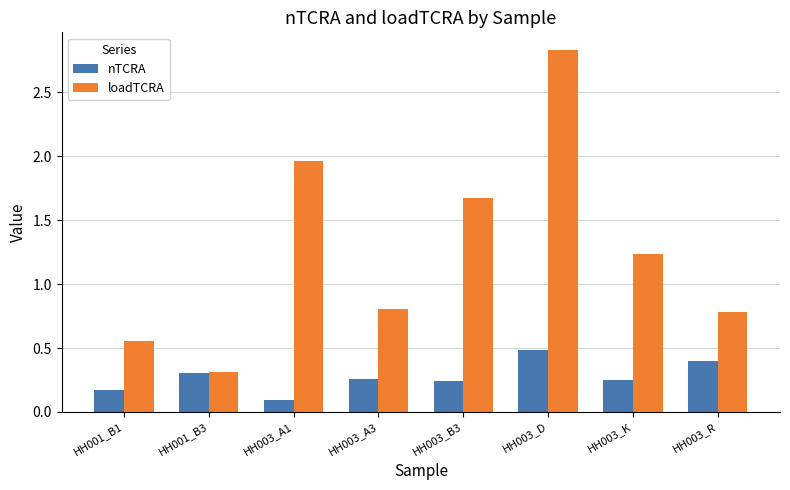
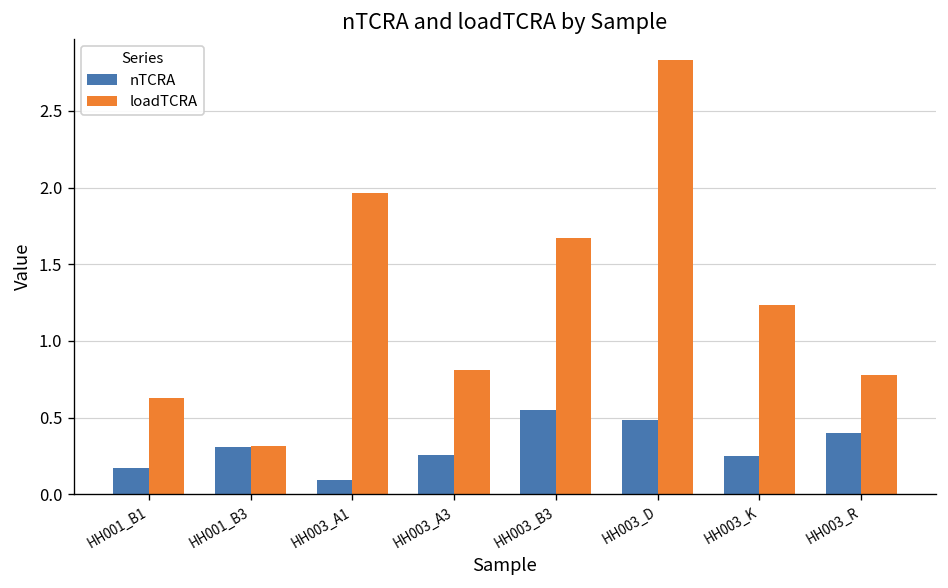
loadTCRA, HH001_B1: 0.56 -> 0.63
nTCRA, HH003_B3: 0.24 -> 0.55
